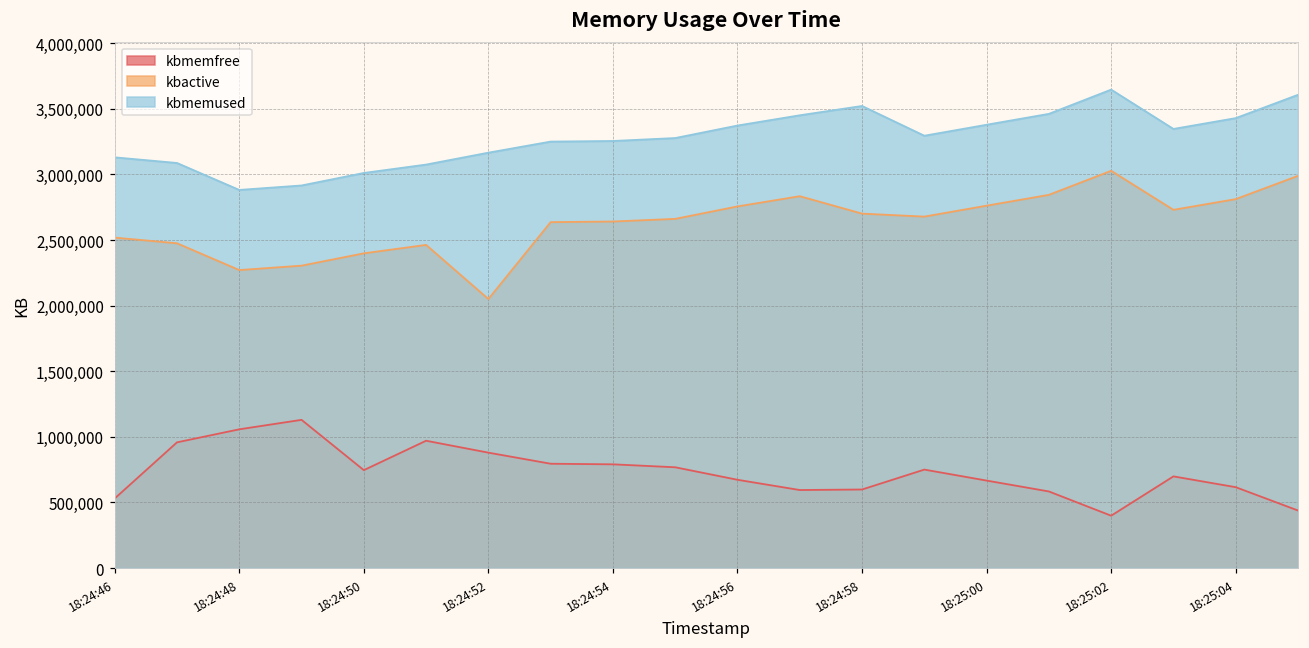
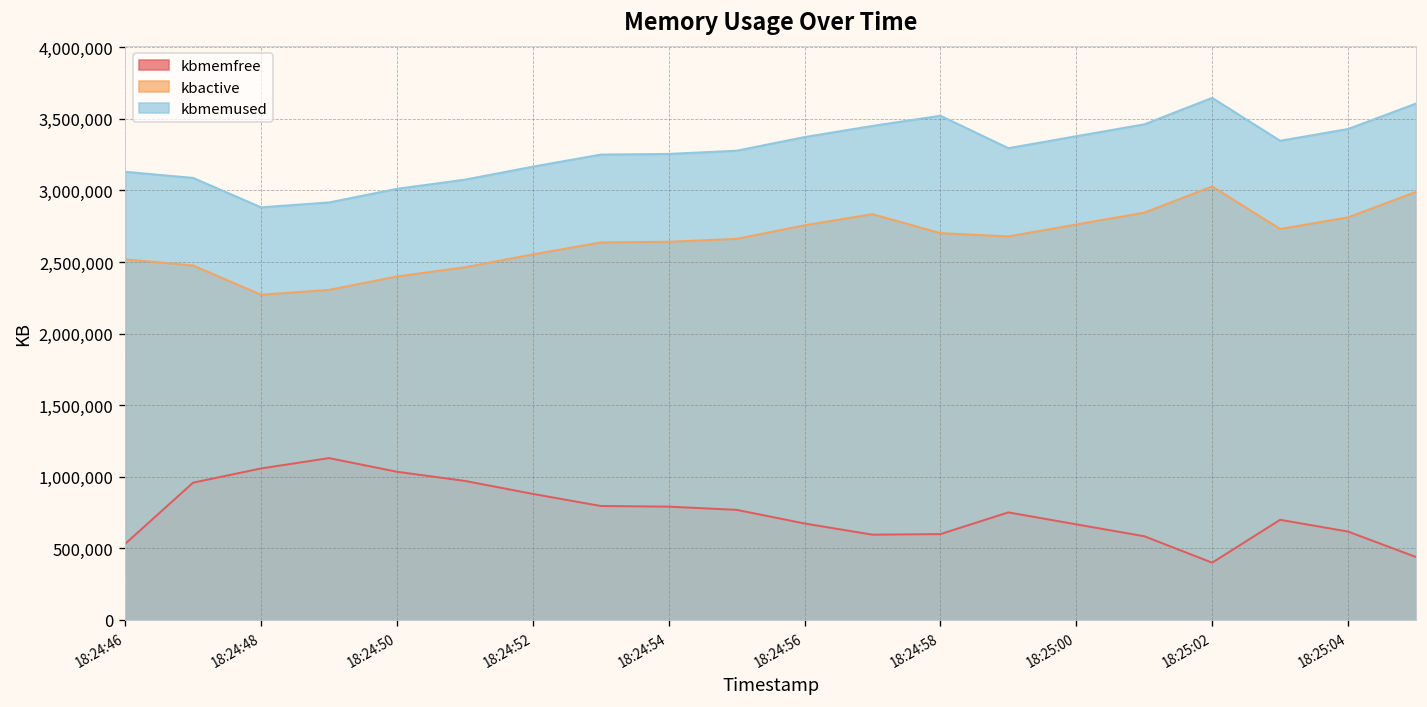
kbmemfree, 18:24:50: 750,000 -> 1,030,000
kbactive, 18:24:52: 2,050,000 -> 2,550,000
